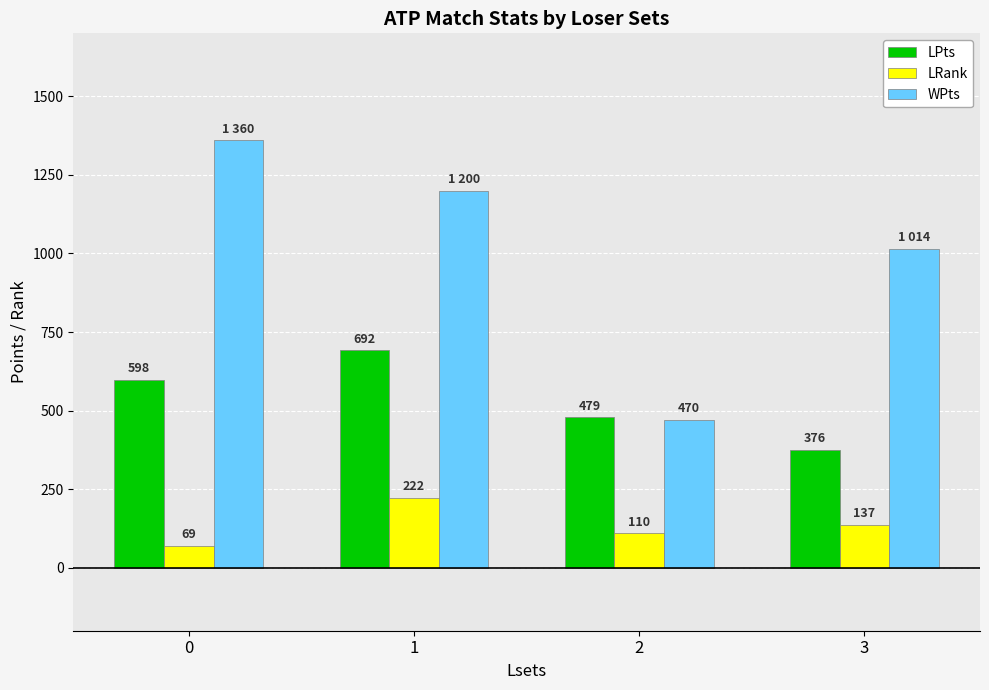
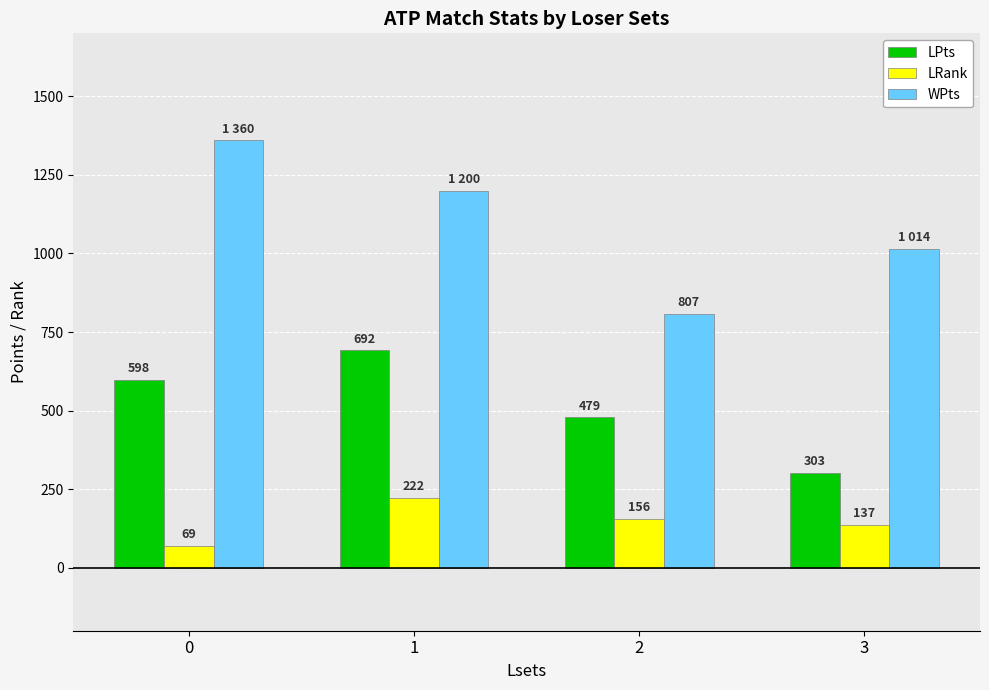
LRank, 2: 110 -> 156
WPts, 2: 470 -> 807
LPts, 3: 376 -> 303
